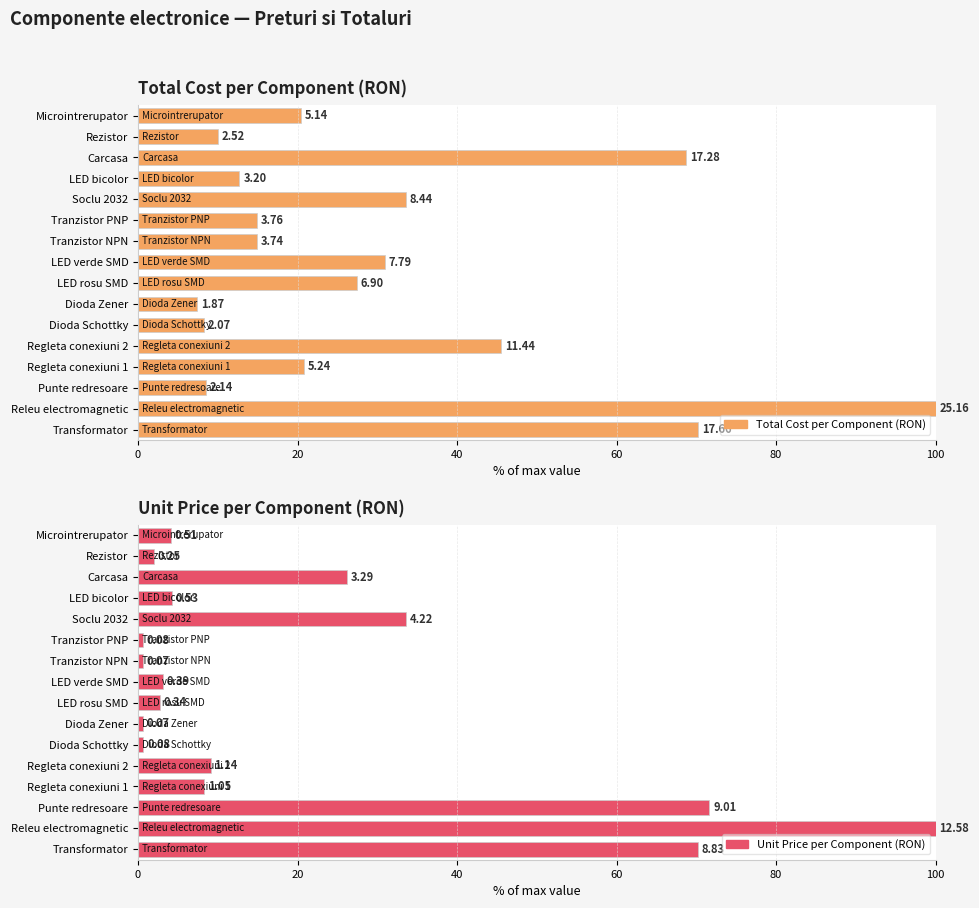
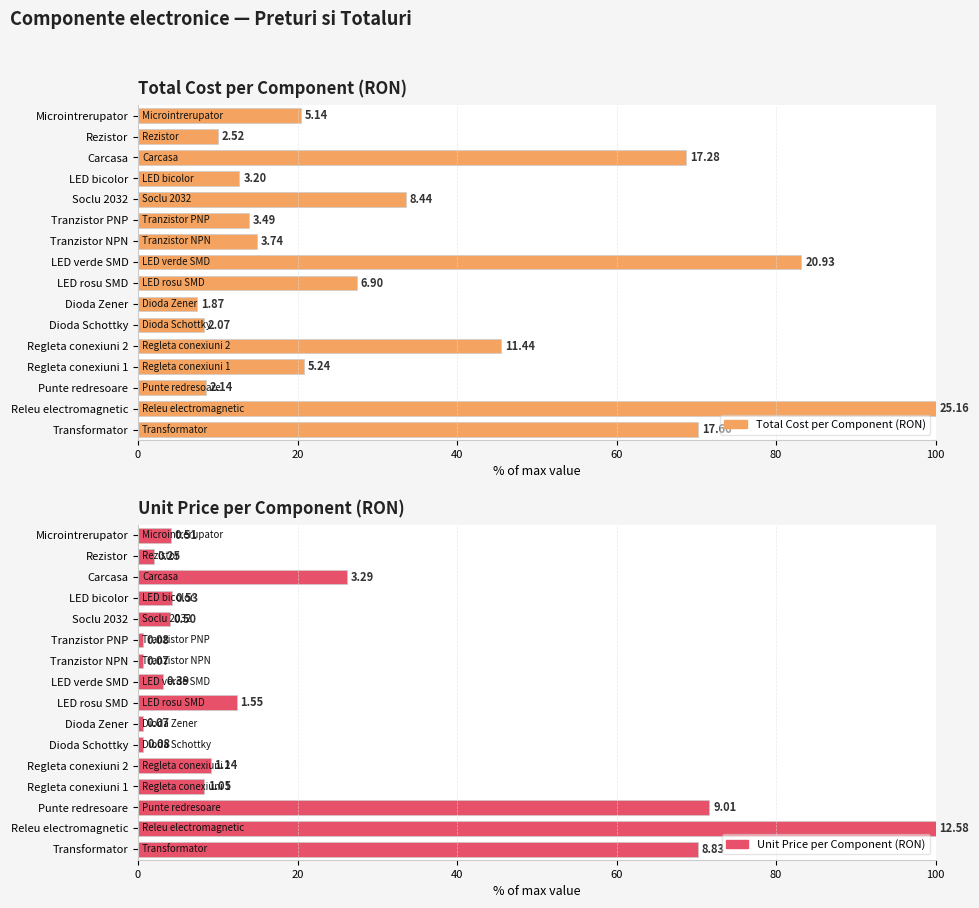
Total Cost per Component (RON), Tranzistor PNP: 3.76 -> 3.49
Total Cost per Component (RON), LED verde SMD: 7.79 -> 20.93
Unit Price per Component (RON), Soclu 2032: 4.22 -> 0.50
Unit Price per Component (RON), LED rosu SMD: 0.34 -> 1.55
